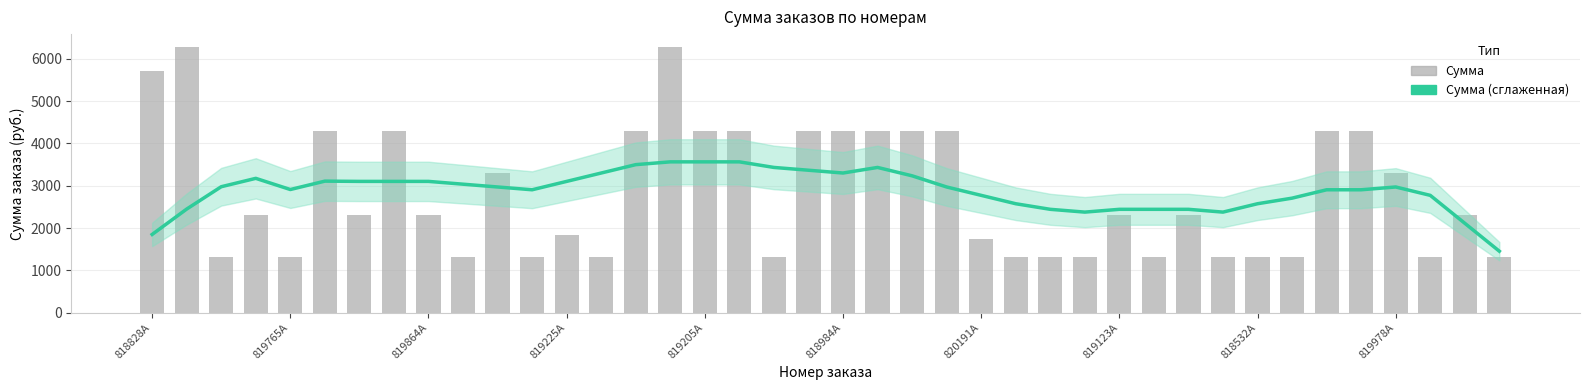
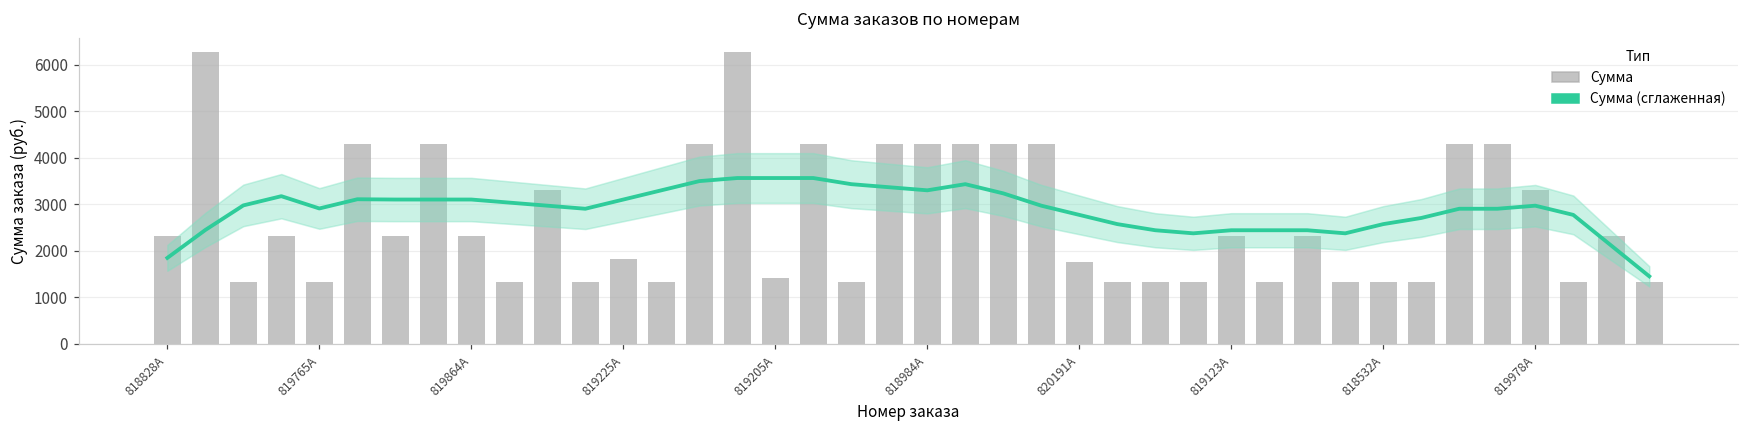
Сумма, 818828A: 5700 -> 2300
Сумма, 819205A: 4300 -> 1400
